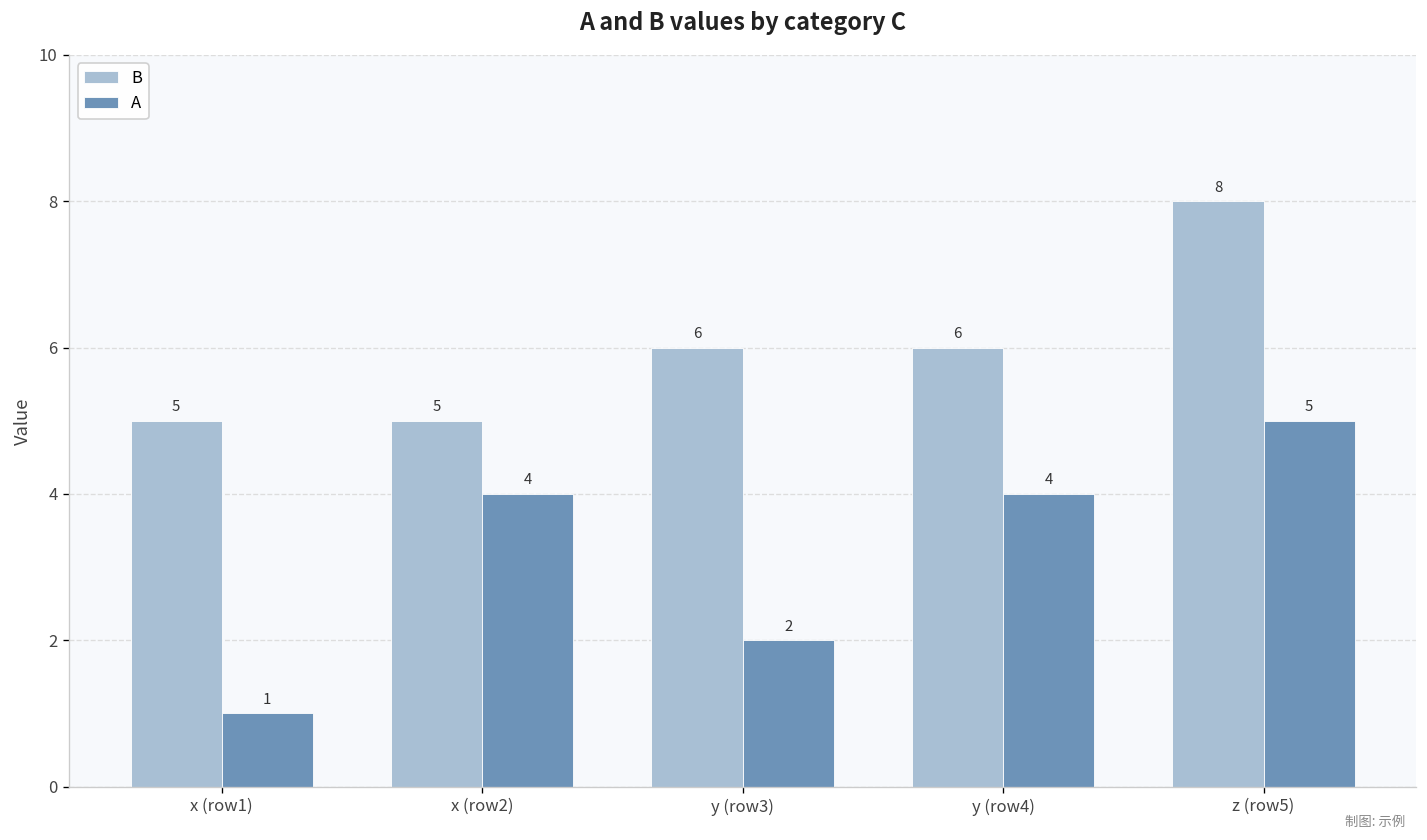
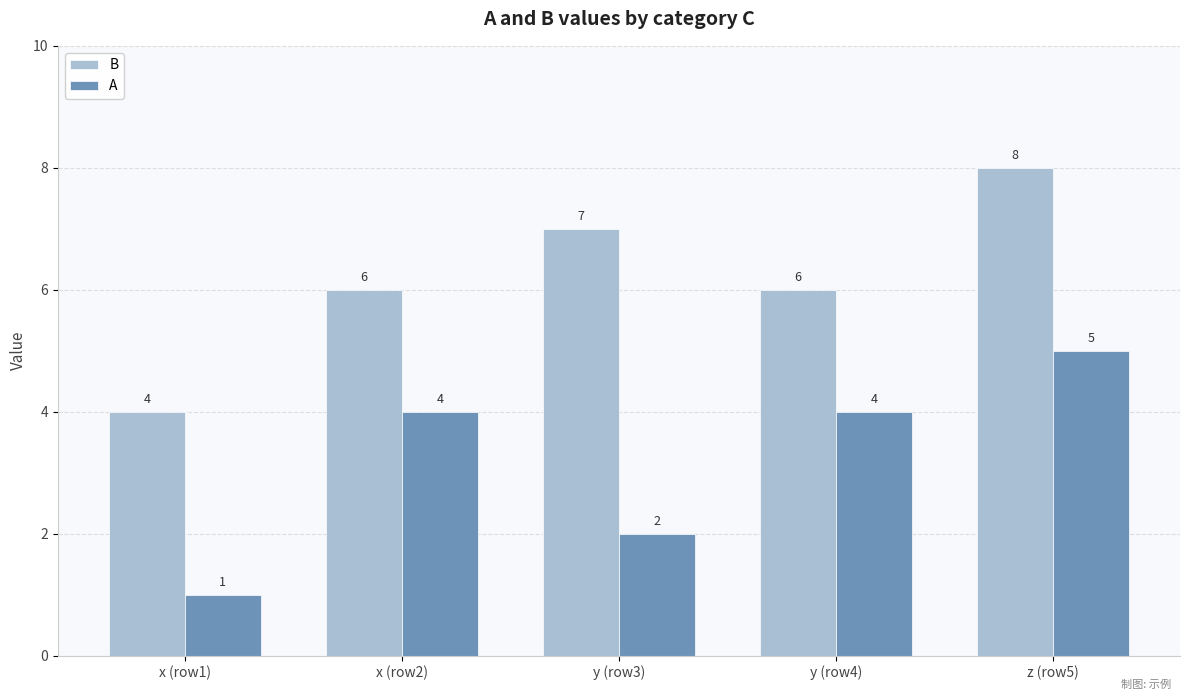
B, x (row1): 5 -> 4
B, x (row2): 5 -> 6
B, y (row3): 6 -> 7
